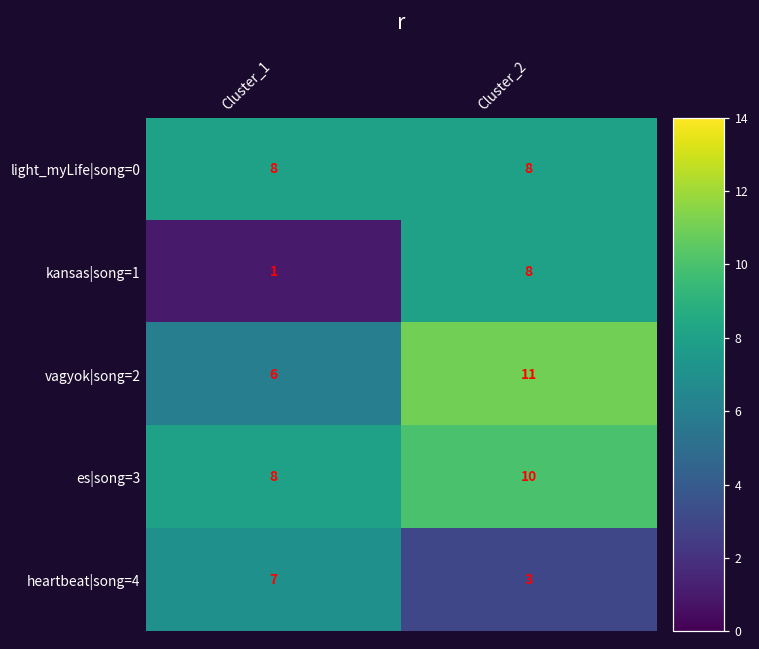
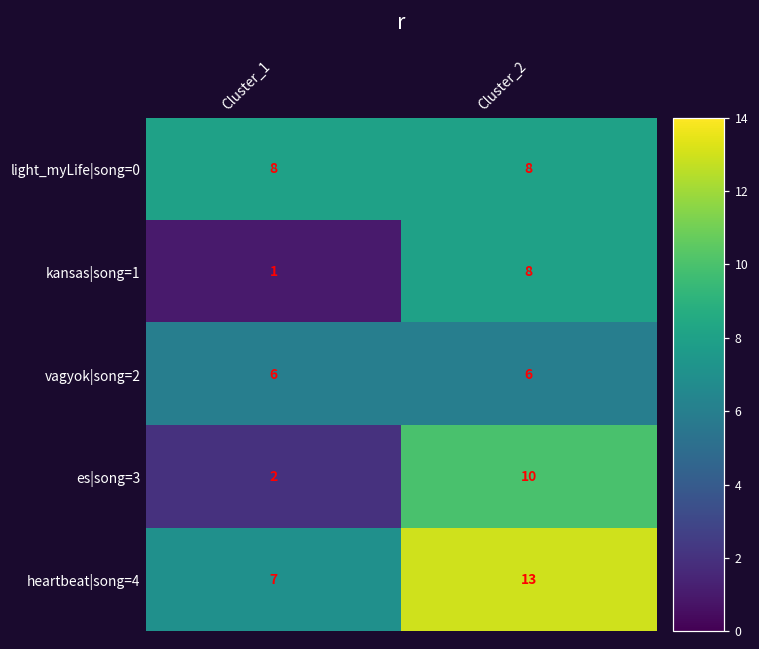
vagyok|song=2, Cluster_2: 11 -> 6
es|song=3, Cluster_1: 8 -> 2
heartbeat|song=4, Cluster_2: 3 -> 13
